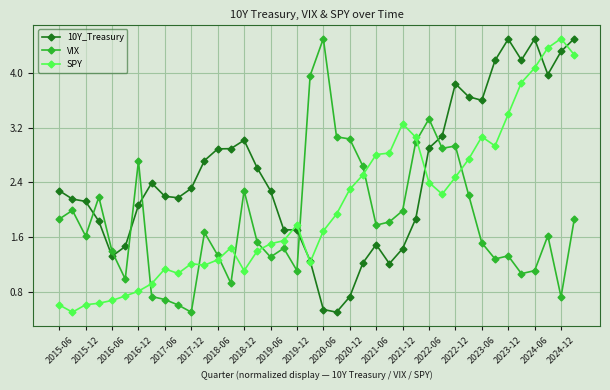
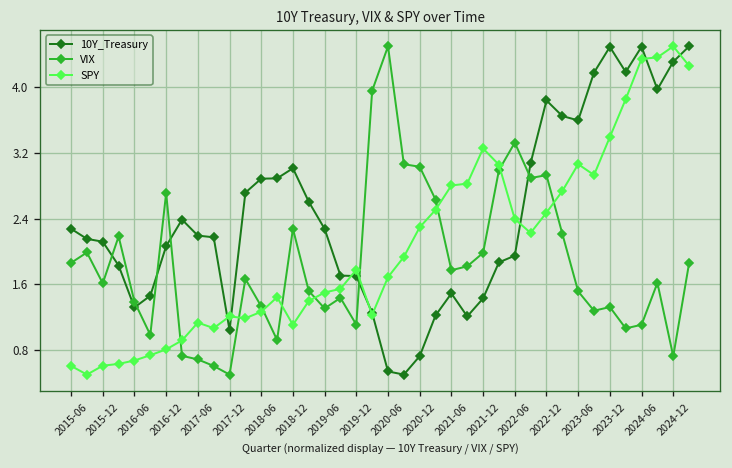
10Y_Treasury, 2017-12: 2.3 -> 1.0
10Y_Treasury, 2022-06: 2.9 -> 1.9
SPY, 2024-06: 4.1 -> 4.3
